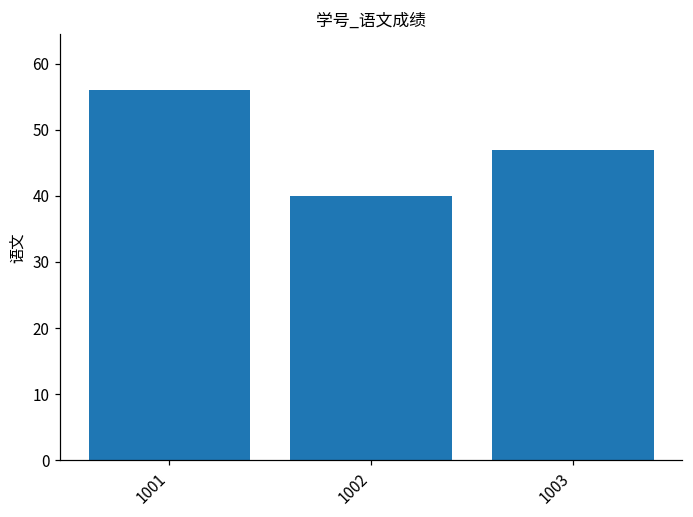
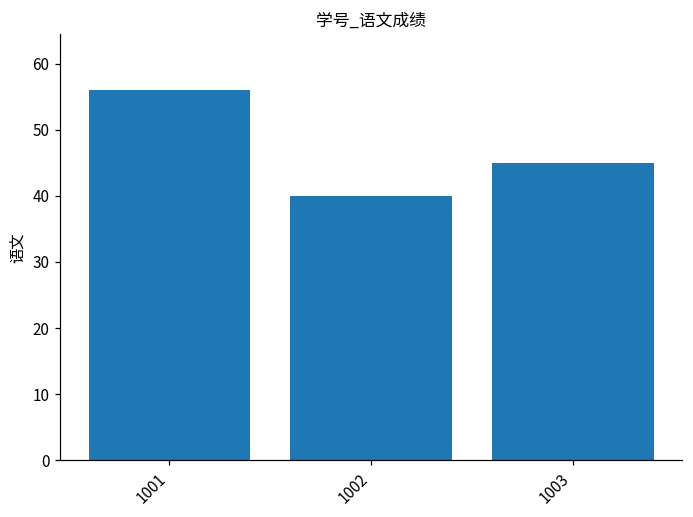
1003: 47 -> 45
